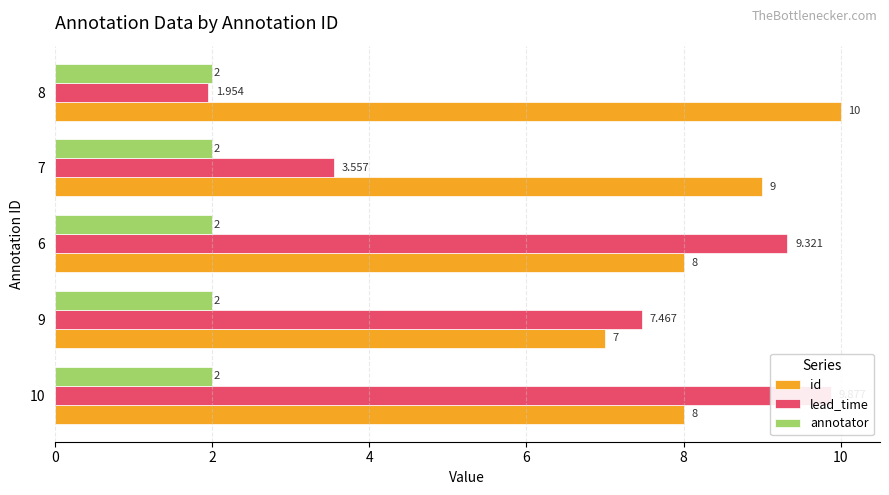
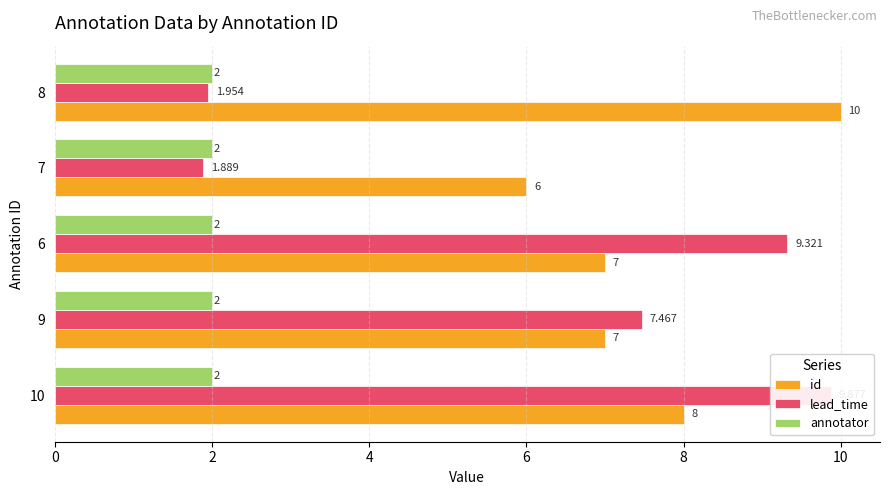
lead_time, 7: 3.557 -> 1.889
id, 7: 9 -> 6
id, 6: 8 -> 7
